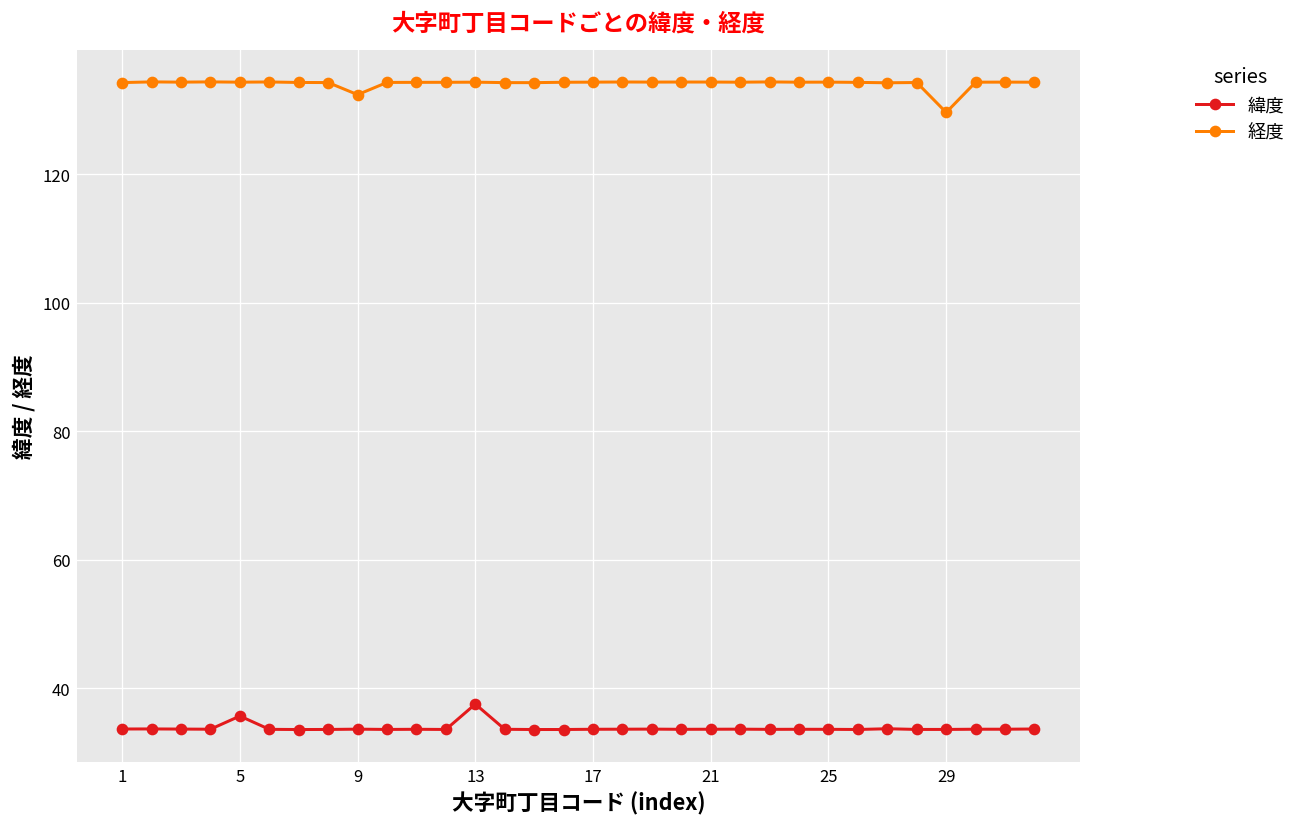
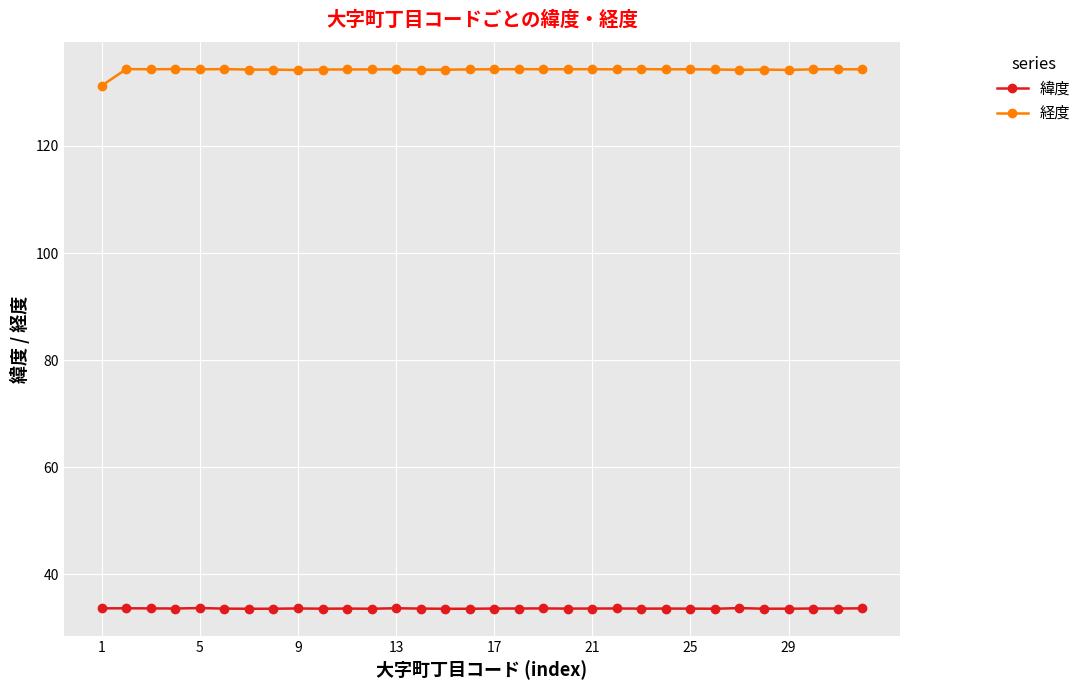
経度, 1: 134 -> 131
緯度, 5: 36 -> 34
経度, 9: 132 -> 134
緯度, 13: 38 -> 34
経度, 29: 130 -> 134
